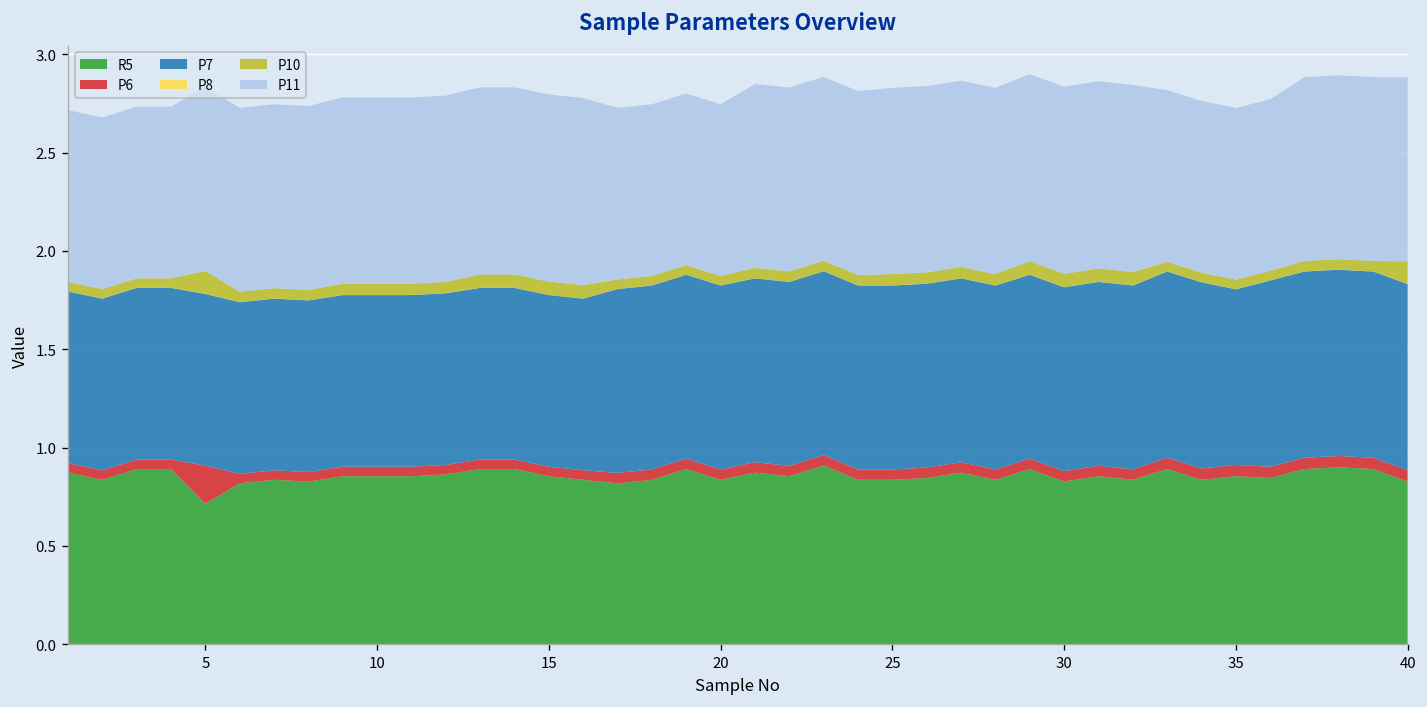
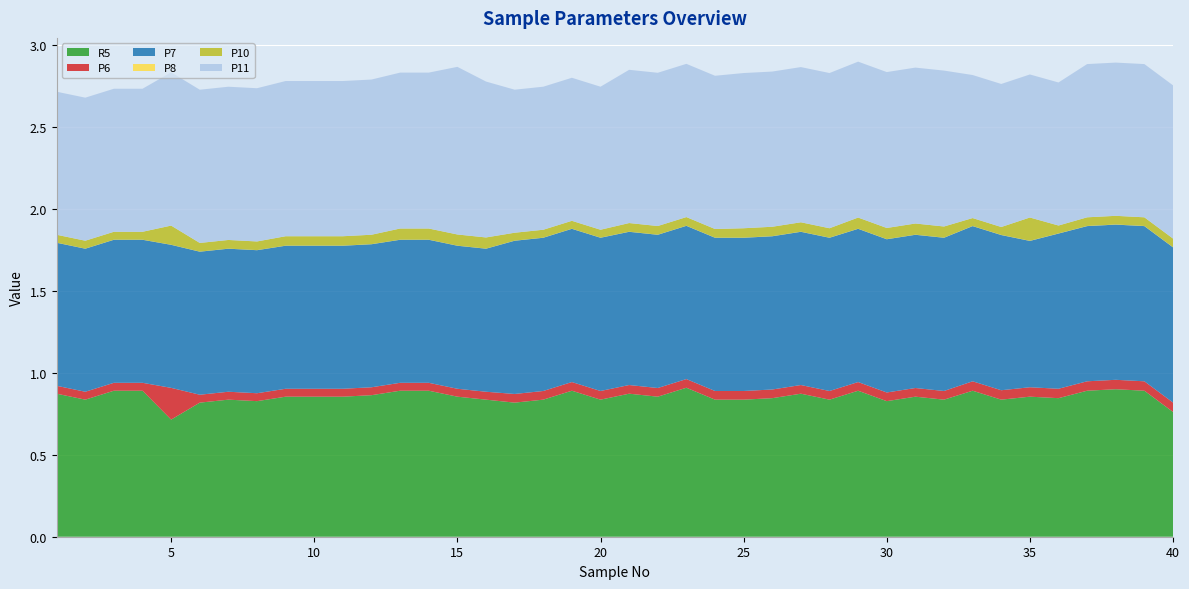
P11, 15: 0.95 -> 1.02
P10, 35: 0.05 -> 0.14
R5, 40: 0.83 -> 0.76
P10, 40: 0.11 -> 0.05
